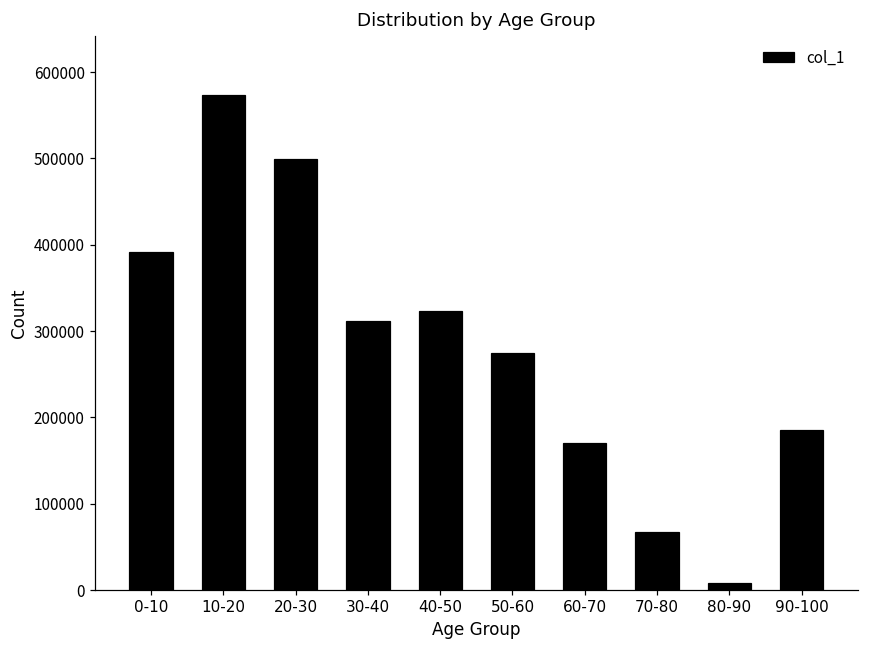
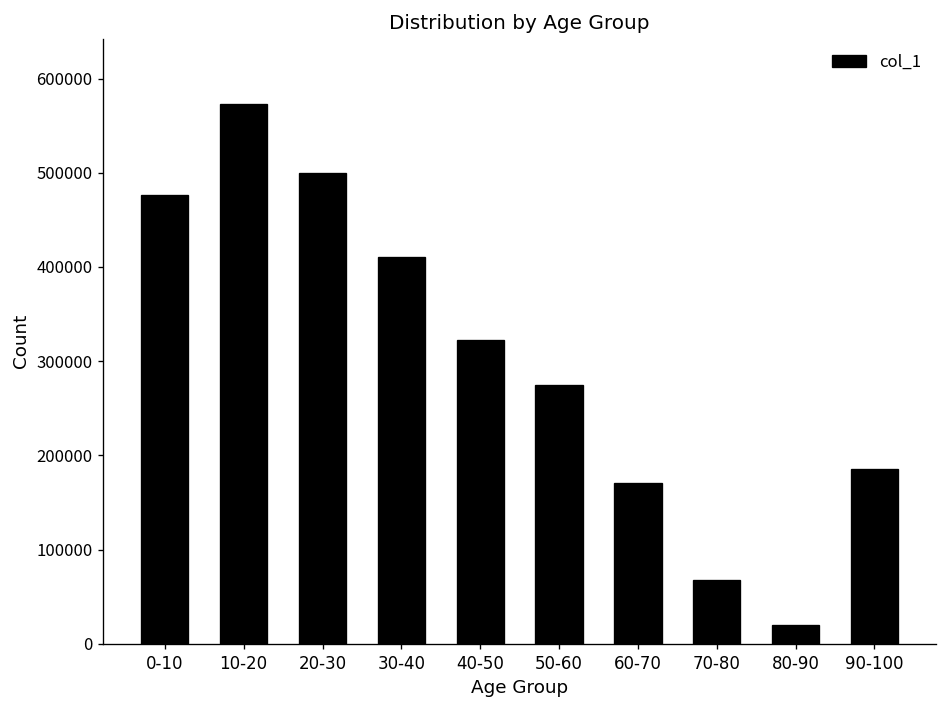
0-10: 390000 -> 480000
30-40: 310000 -> 410000
80-90: 10000 -> 20000
